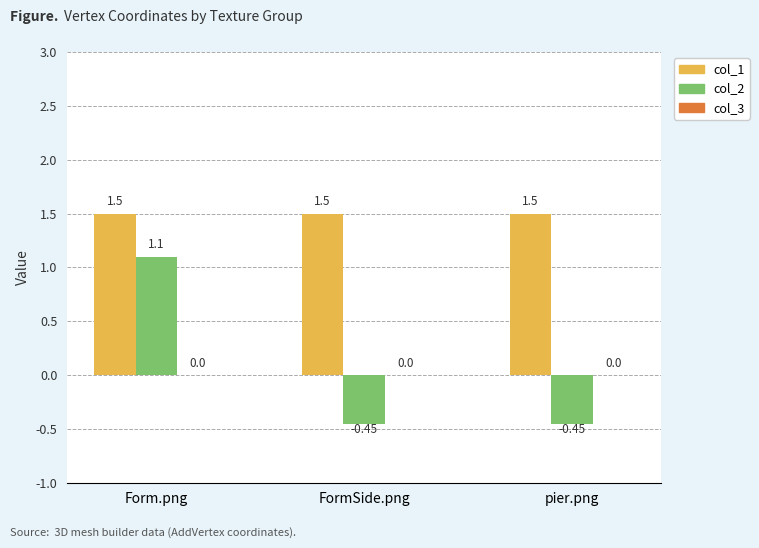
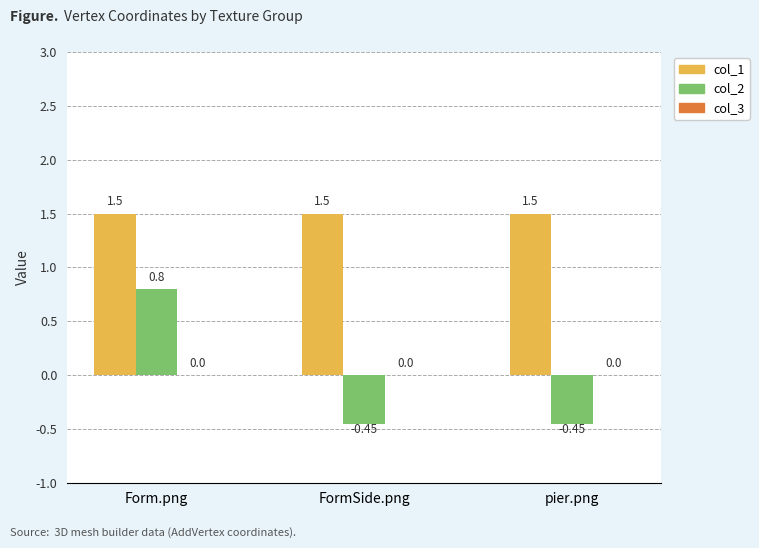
col_2, Form.png: 1.1 -> 0.8
